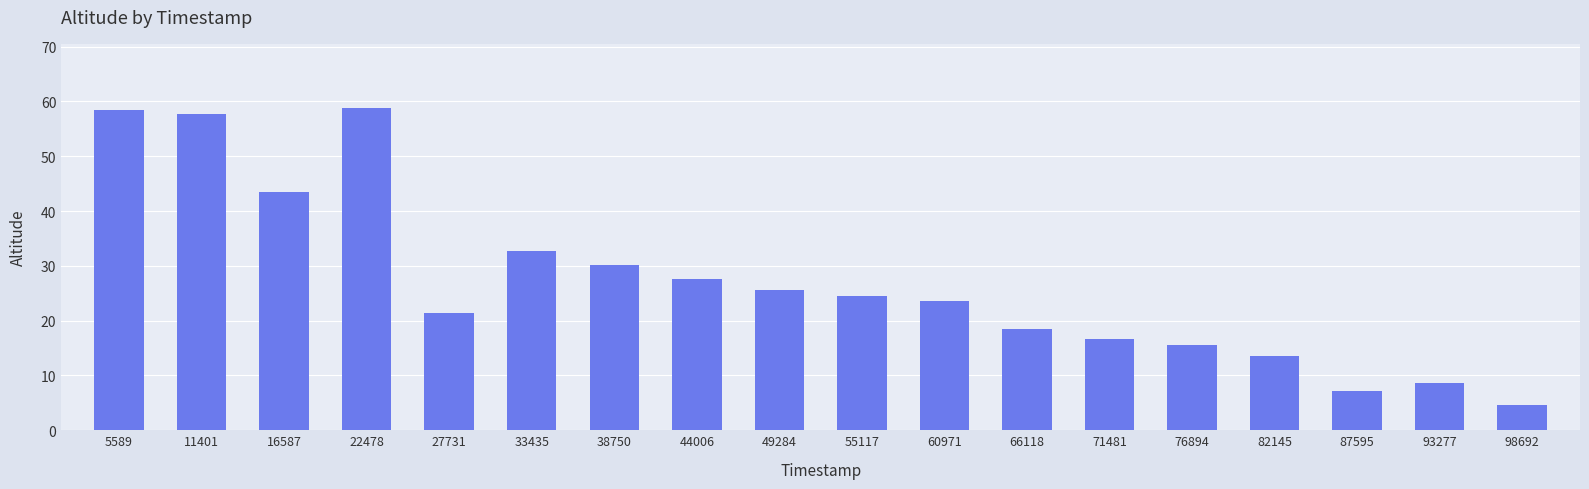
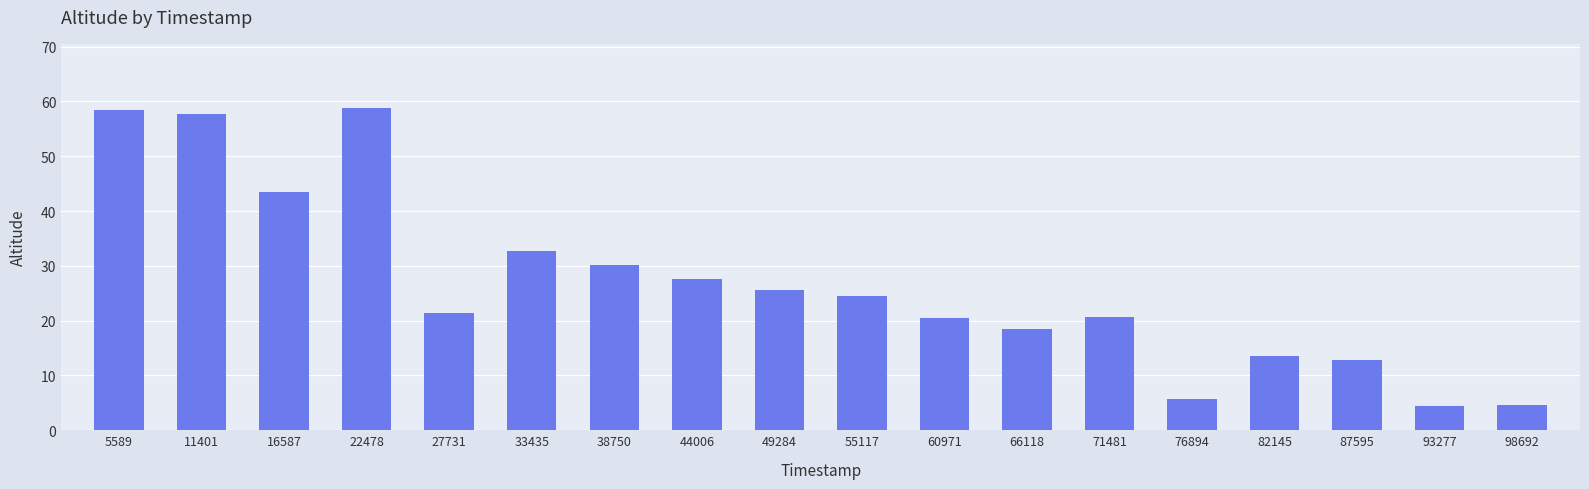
60971: 24 -> 21
71481: 17 -> 21
76894: 16 -> 6
87595: 7 -> 13
93277: 9 -> 4
